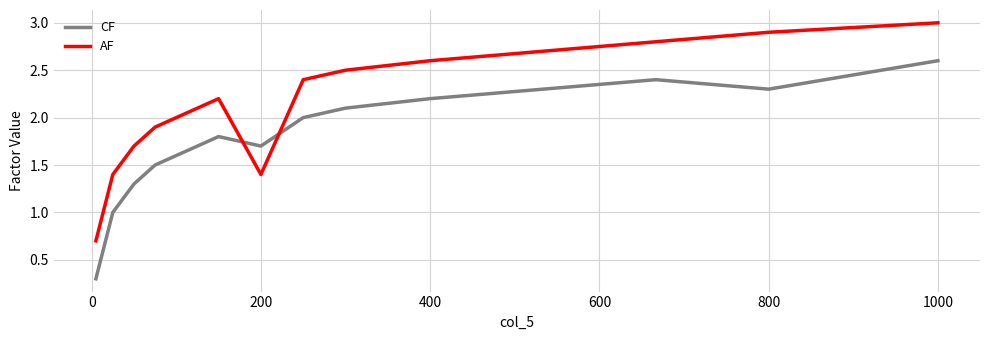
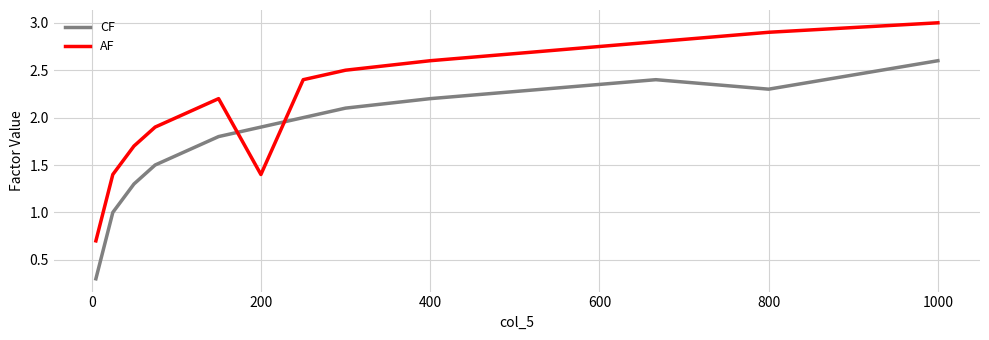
CF, 200: 1.7 -> 1.9
